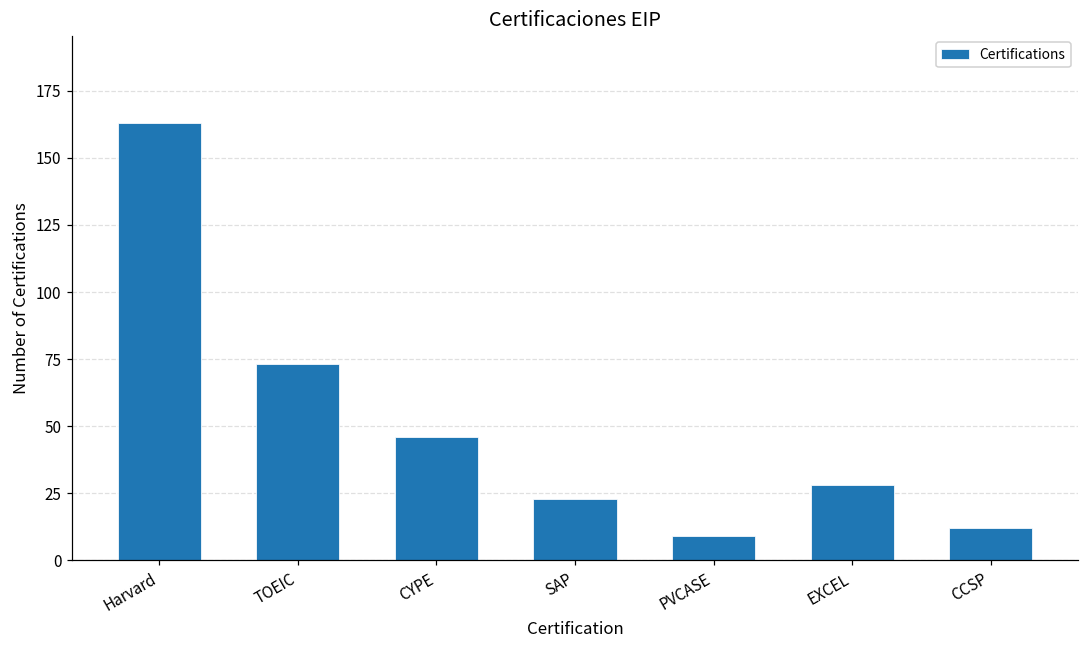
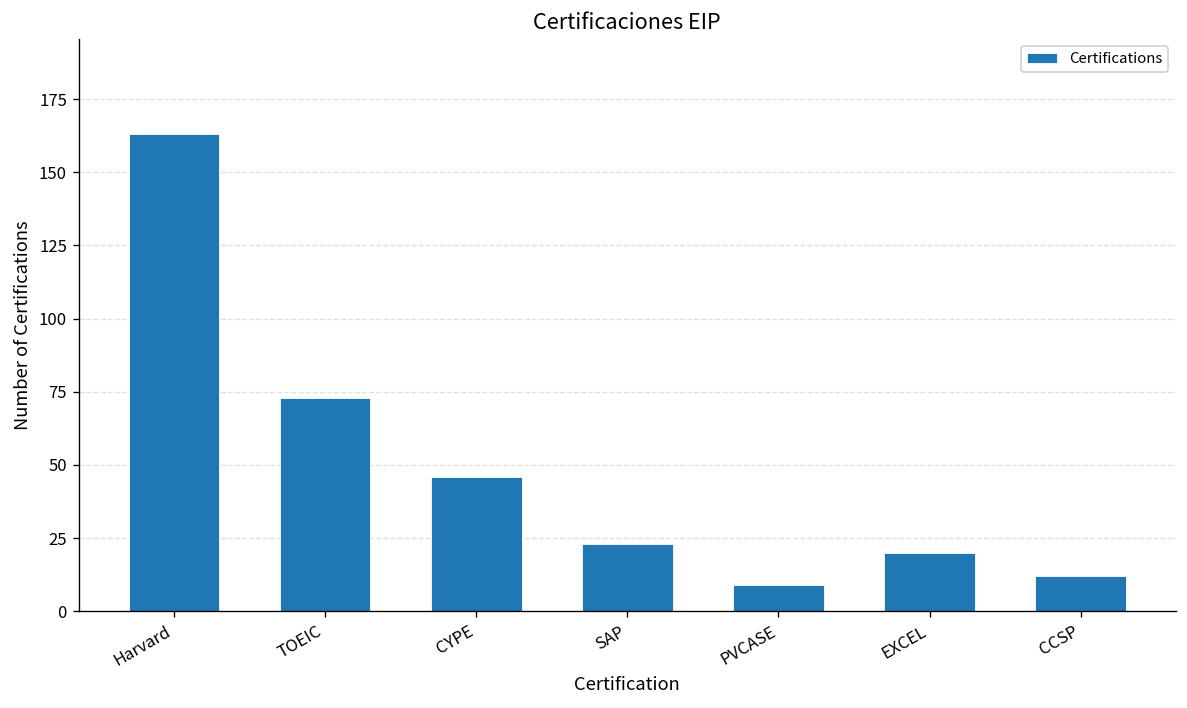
EXCEL: 28 -> 20
